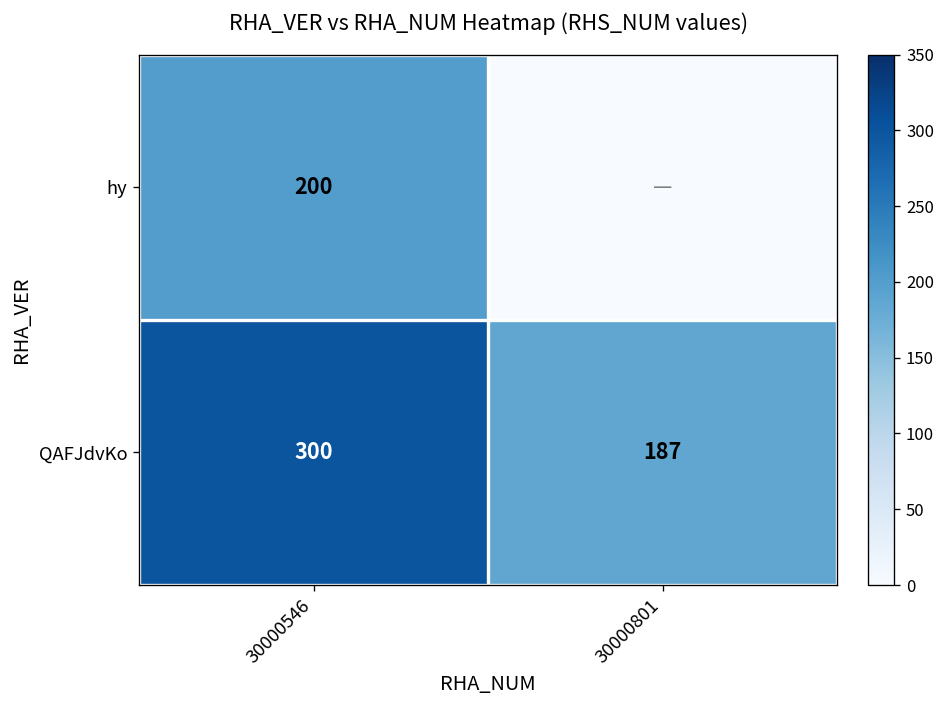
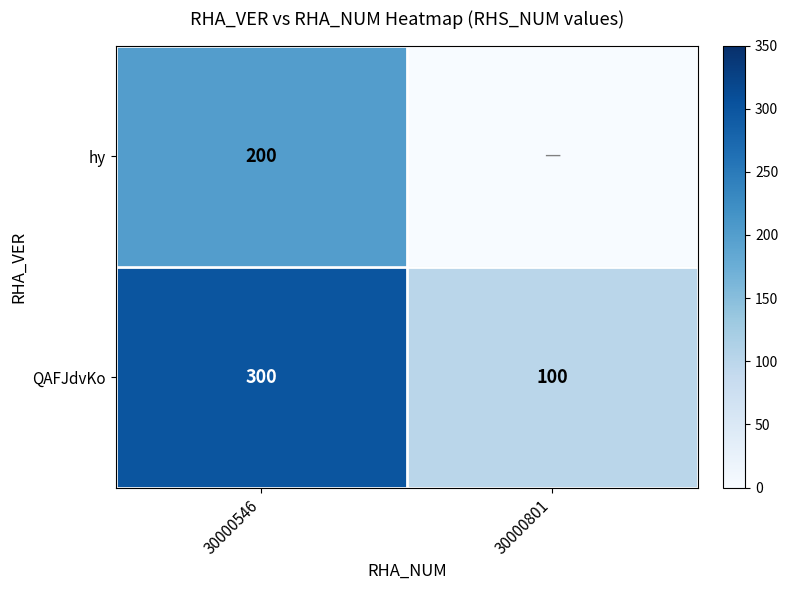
QAFJdvKo, 30000801: 187 -> 100
